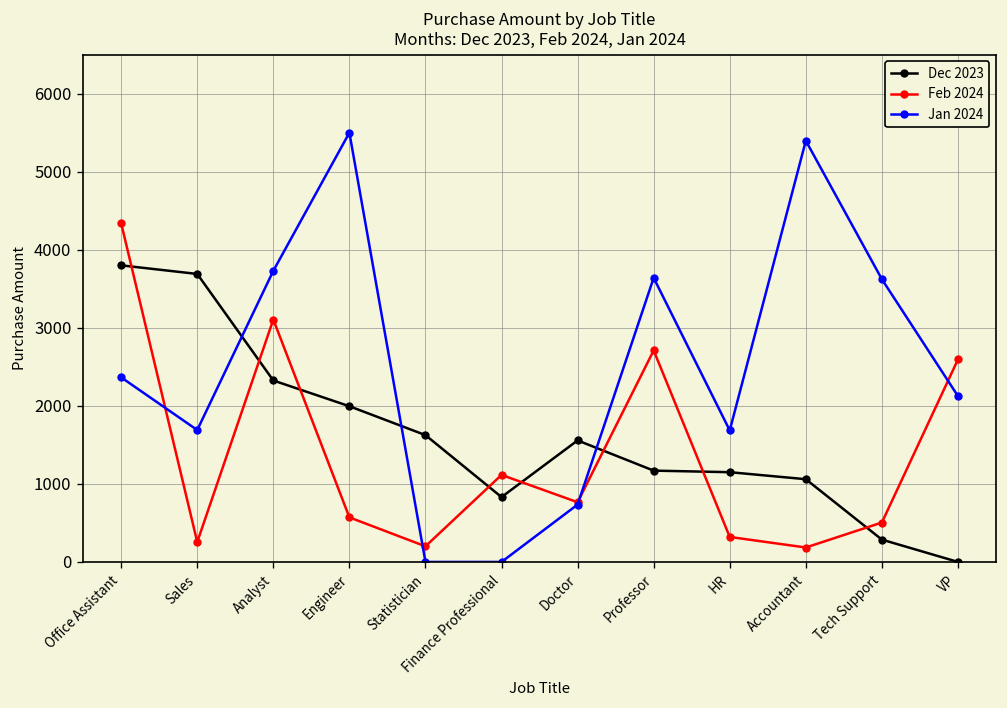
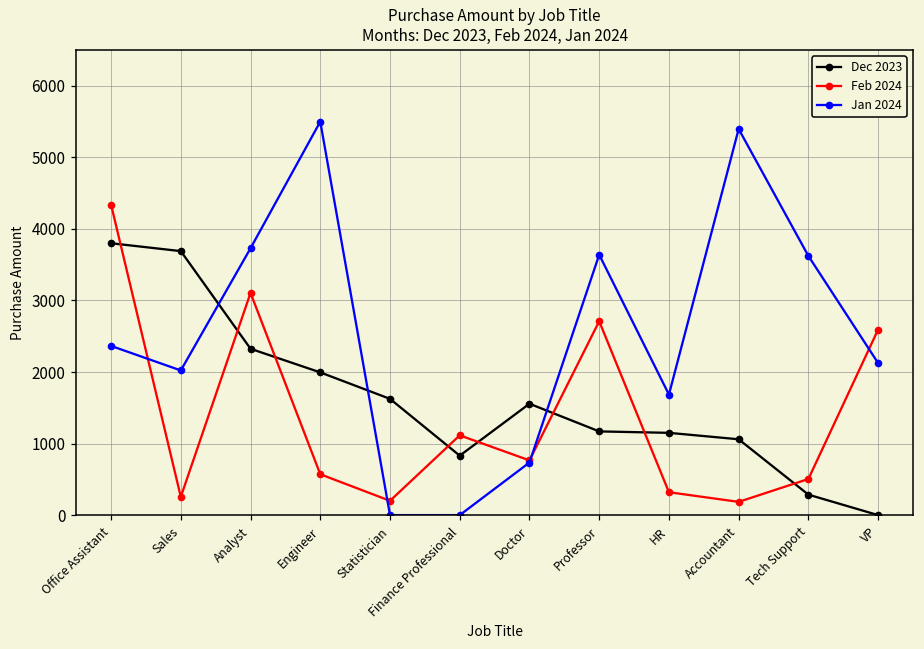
Jan 2024, Sales: 1700 -> 2000
